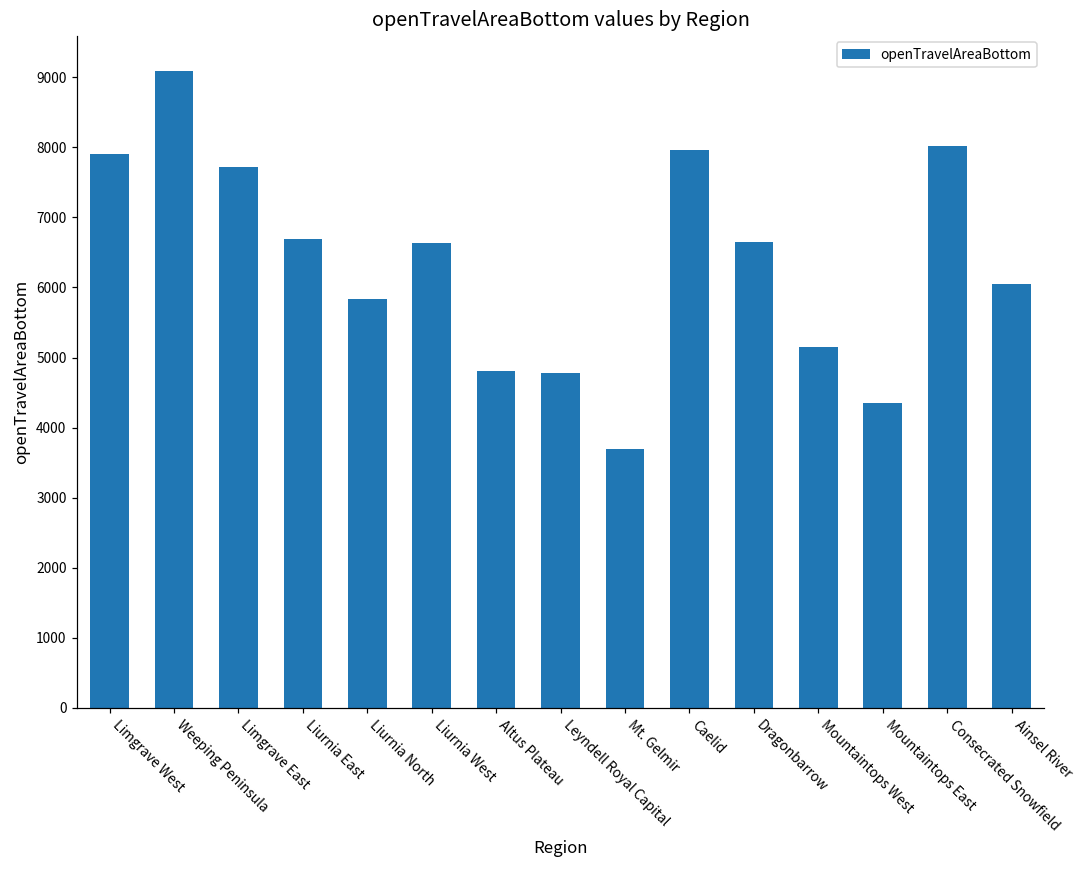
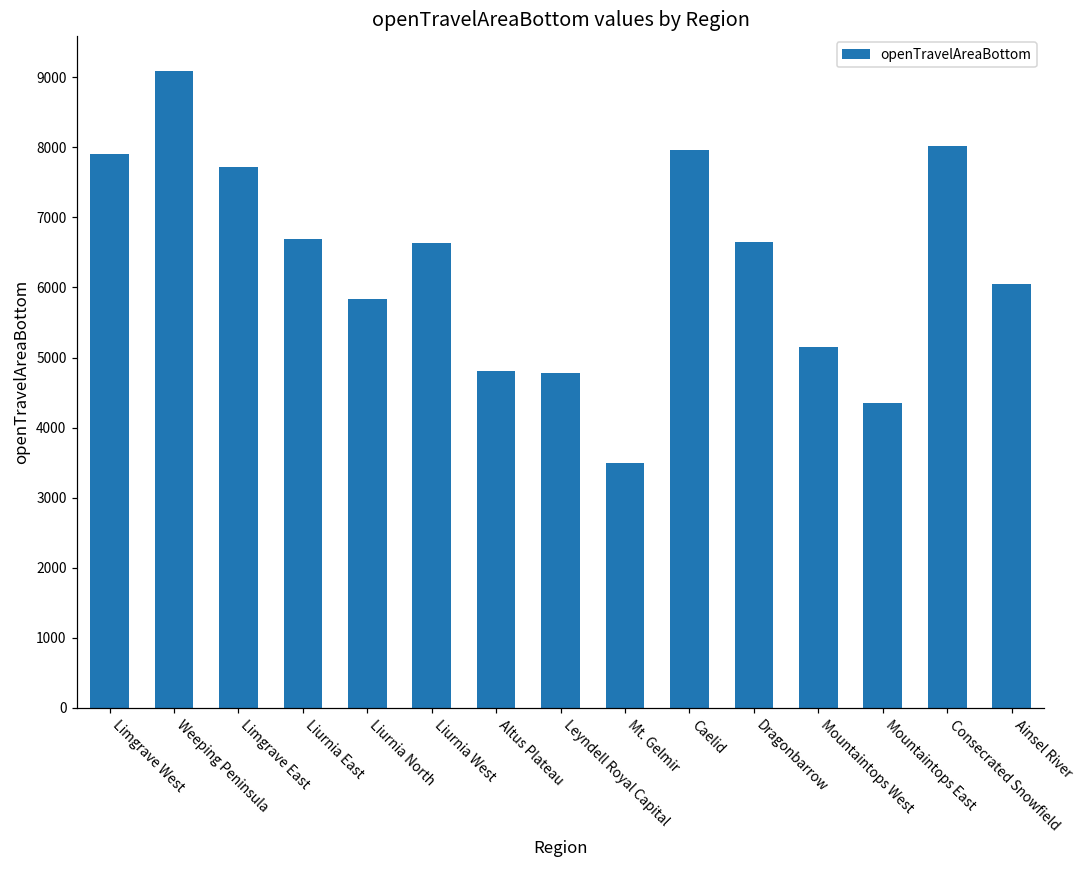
Mt. Gelmir: 3700 -> 3500
